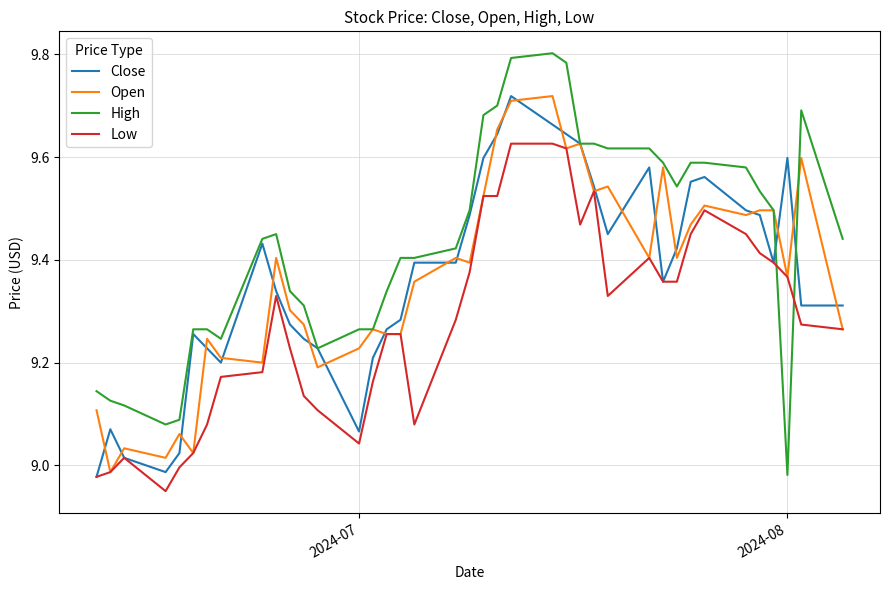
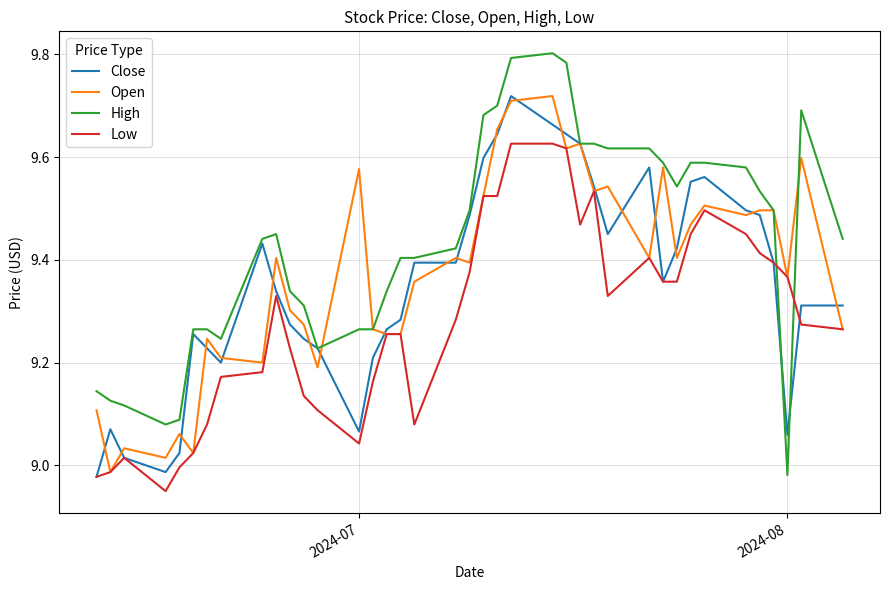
Open, 2024-07: 9.23 -> 9.58
Close, 2024-08: 9.60 -> 9.06
